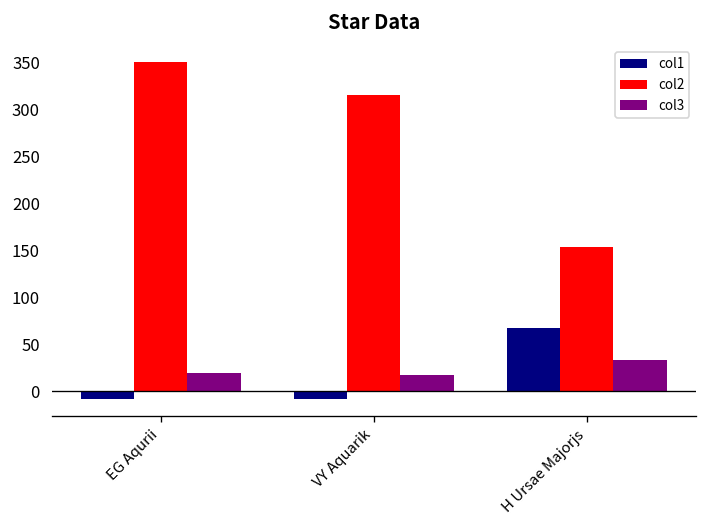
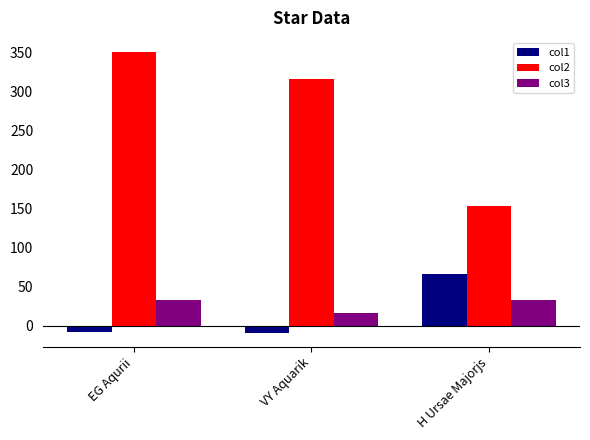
col3, EG Aqurii: 20 -> 30
